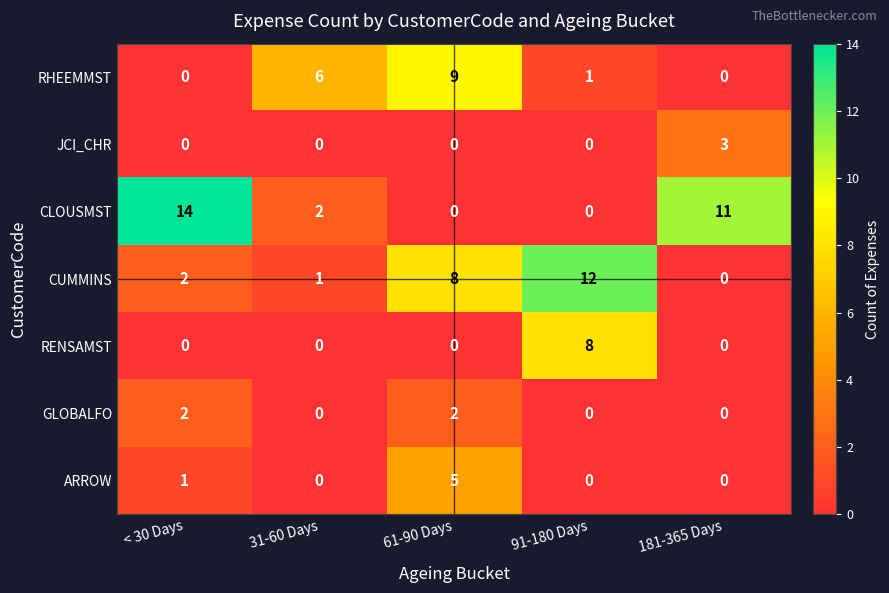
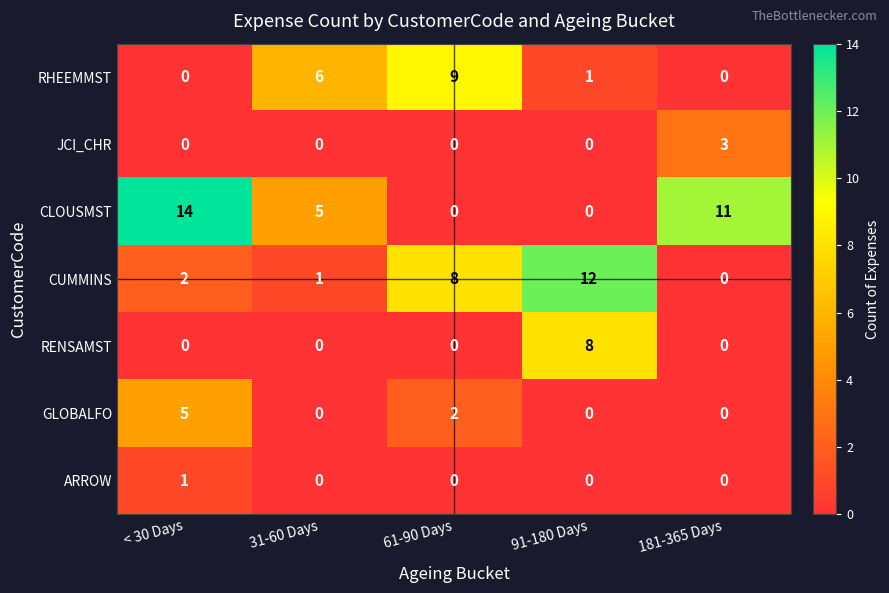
CLOUSMST, 31-60 Days: 2 -> 5
GLOBALFO, < 30 Days: 2 -> 5
ARROW, 61-90 Days: 5 -> 0
